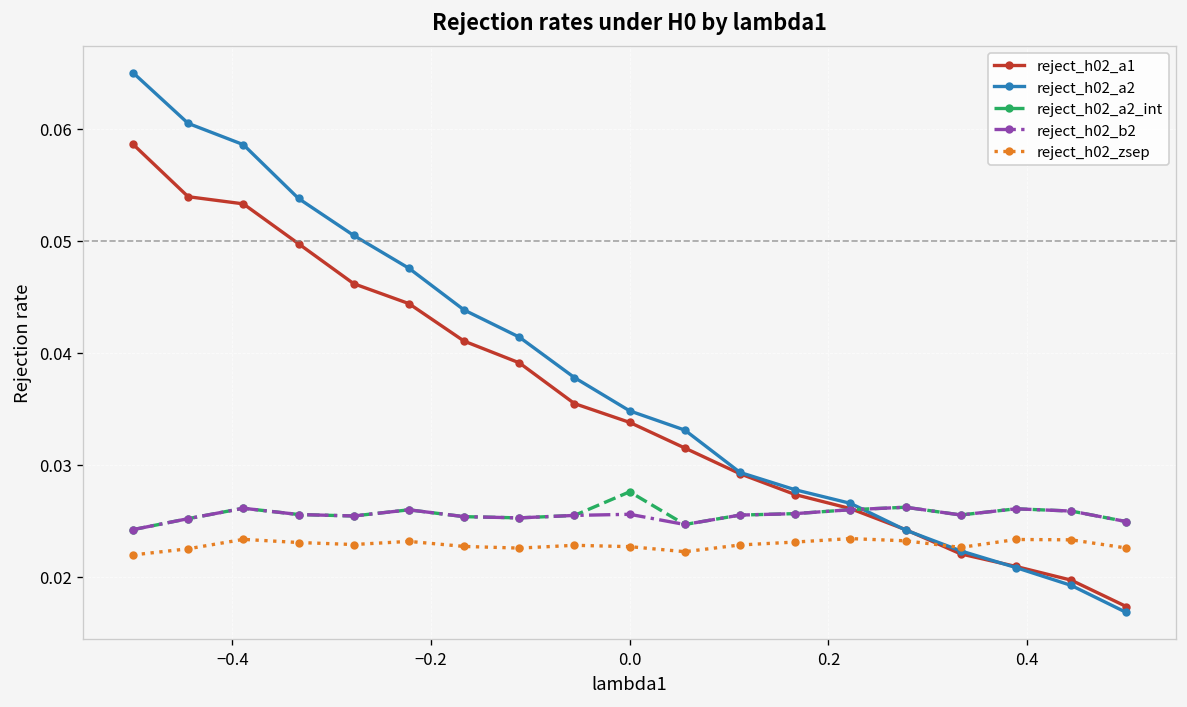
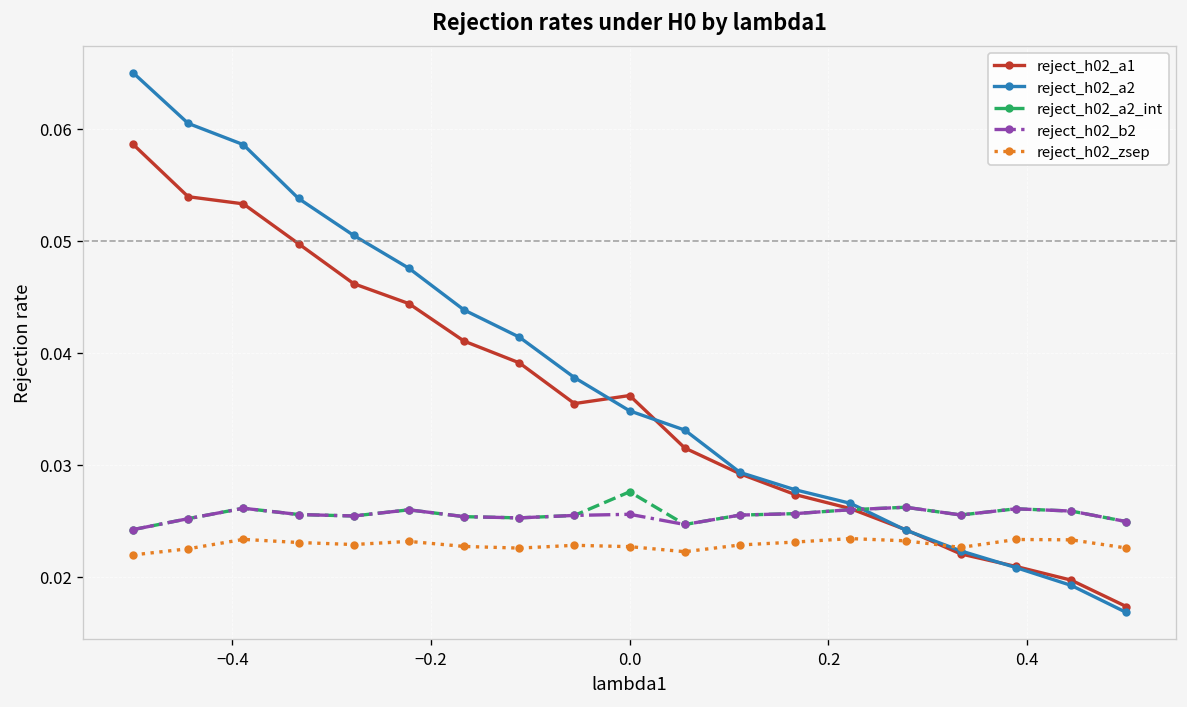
reject_h02_a1, 0.0: 0.034 -> 0.036
